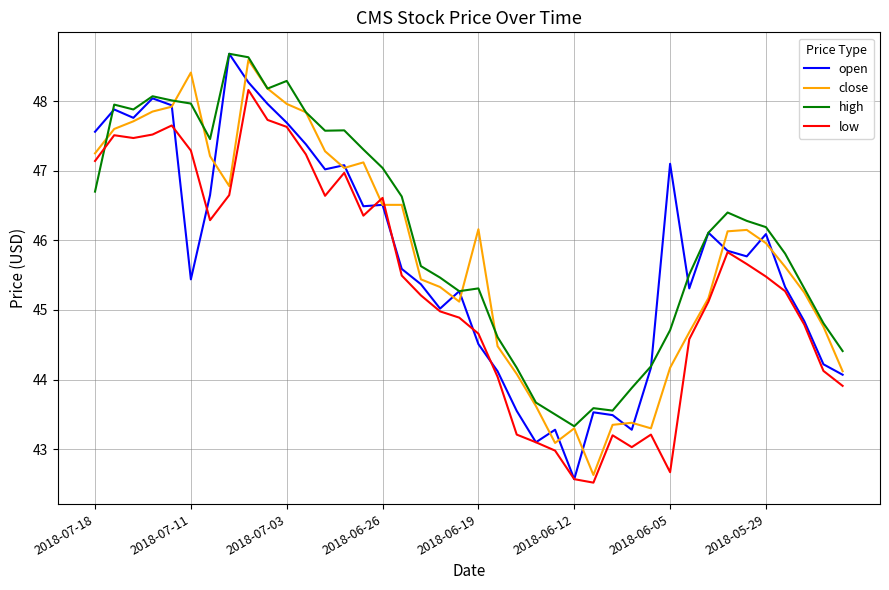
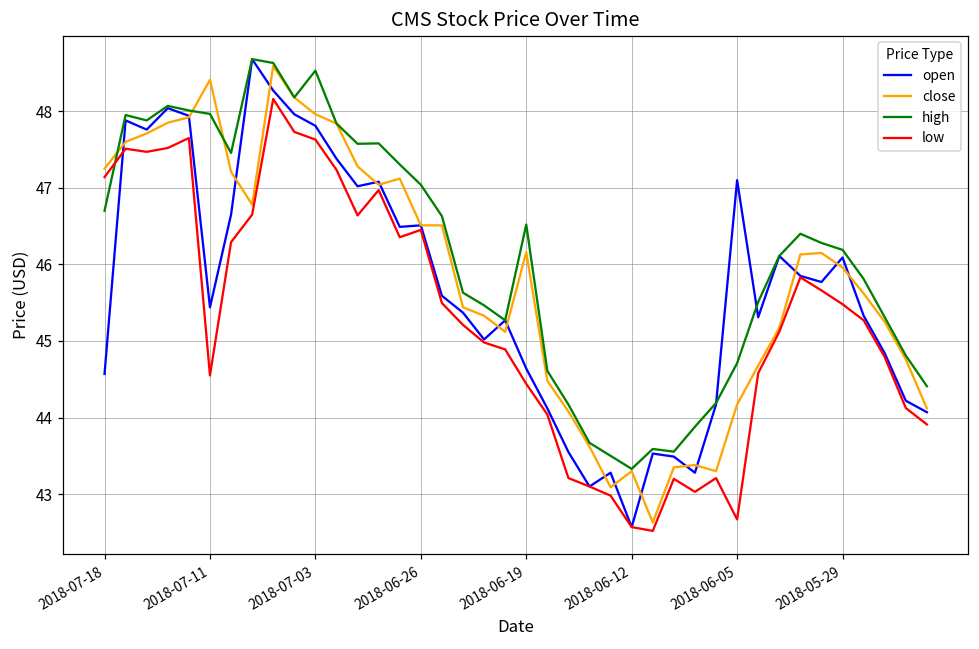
open, 2018-07-18: 47.6 -> 44.6
low, 2018-07-11: 47.3 -> 44.6
open, 2018-07-03: 47.7 -> 47.8
high, 2018-07-03: 48.3 -> 48.5
low, 2018-06-26: 46.6 -> 46.5
open, 2018-06-19: 44.5 -> 44.6
high, 2018-06-19: 45.3 -> 46.5
low, 2018-06-19: 44.7 -> 44.4
